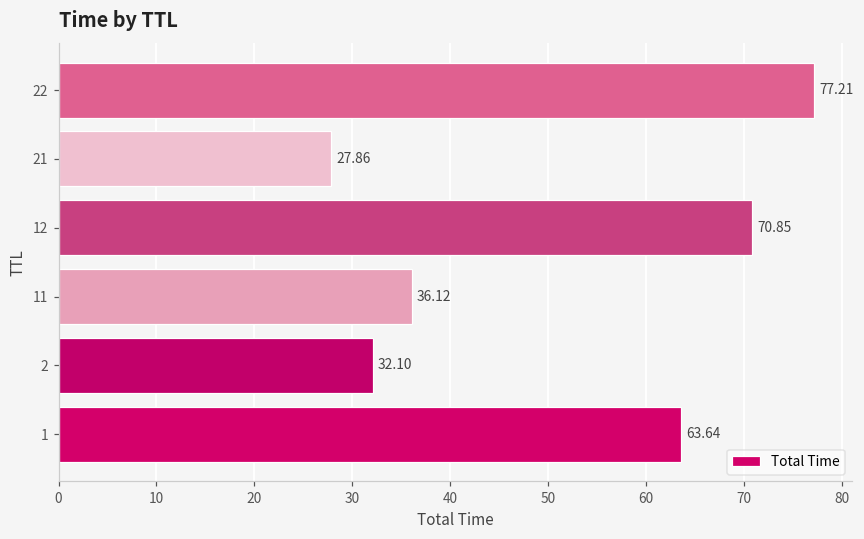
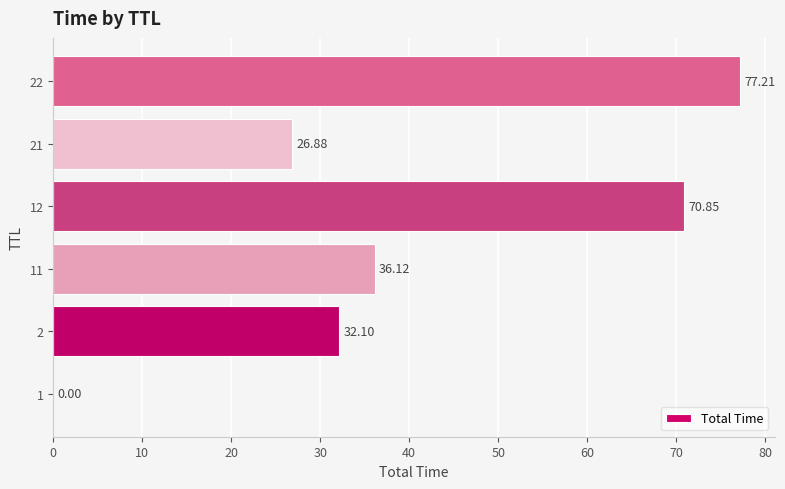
21: 27.86 -> 26.88
1: 63.64 -> 0.00
